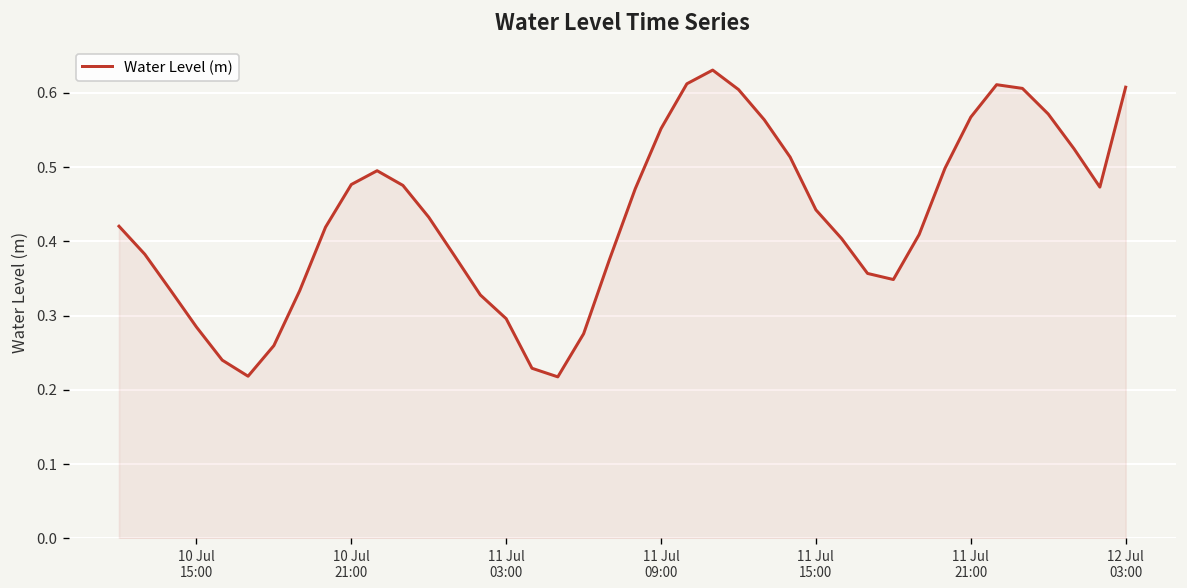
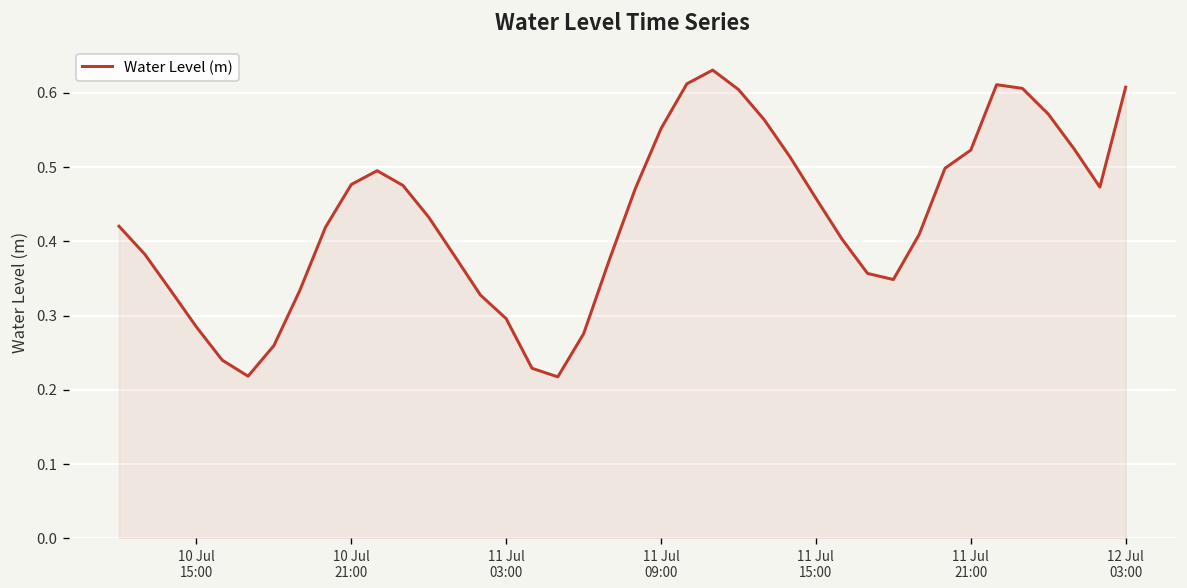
11 Jul 15:00: 0.44 -> 0.46
11 Jul 21:00: 0.57 -> 0.52
